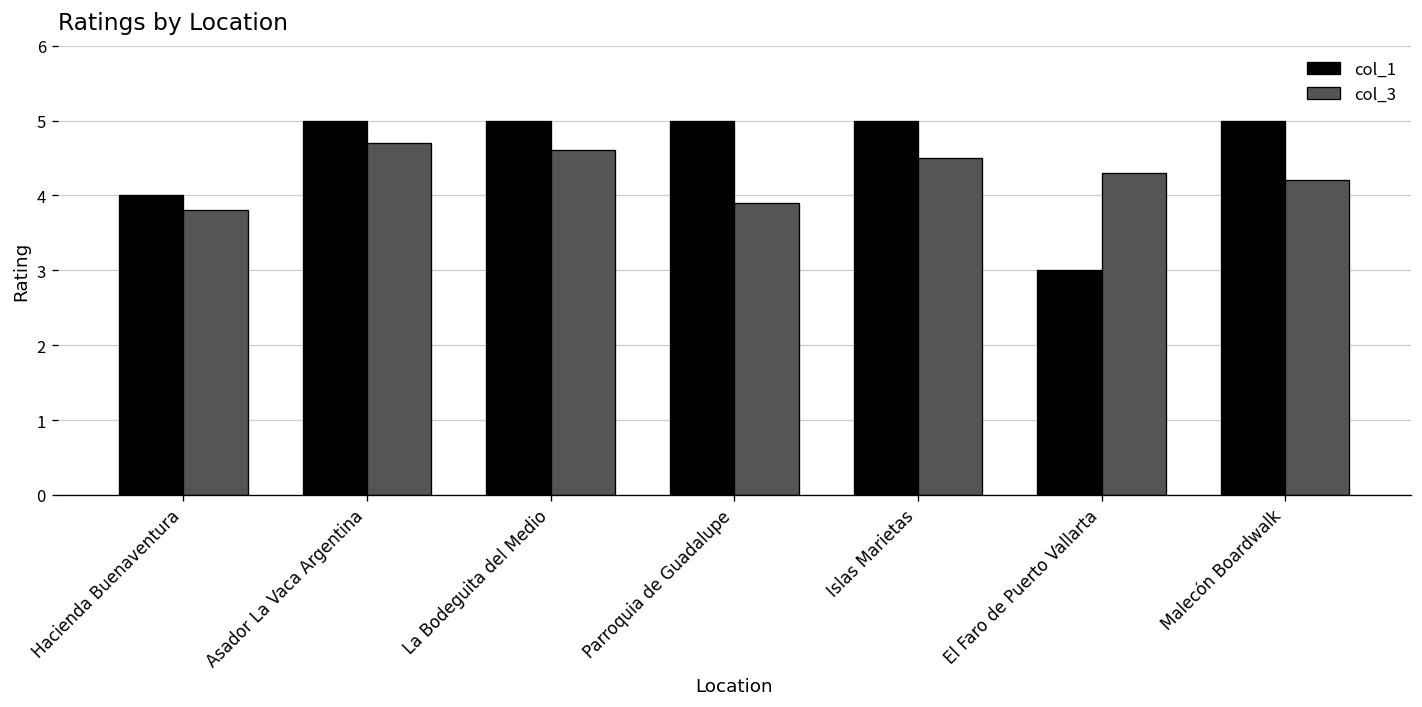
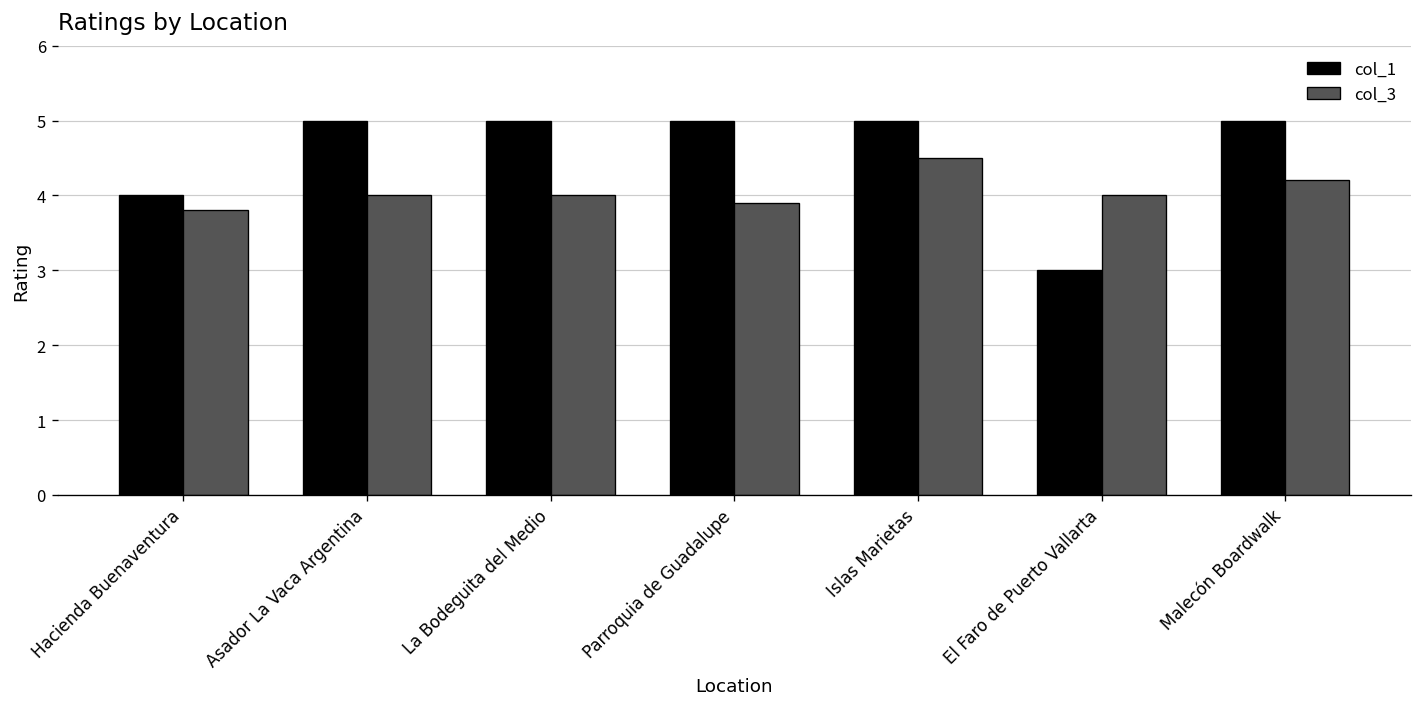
col_3, Asador La Vaca Argentina: 4.7 -> 4.0
col_3, La Bodeguita del Medio: 4.6 -> 4.0
col_3, El Faro de Puerto Vallarta: 4.3 -> 4.0
